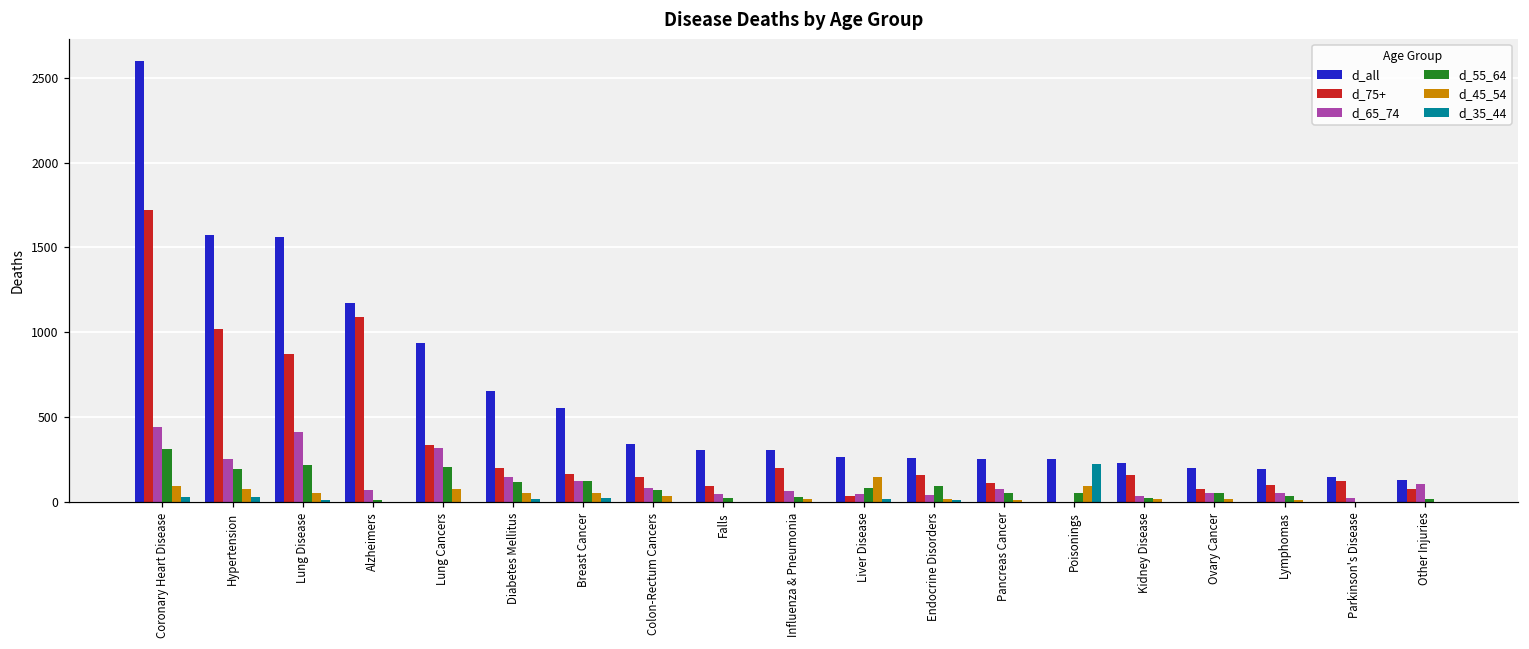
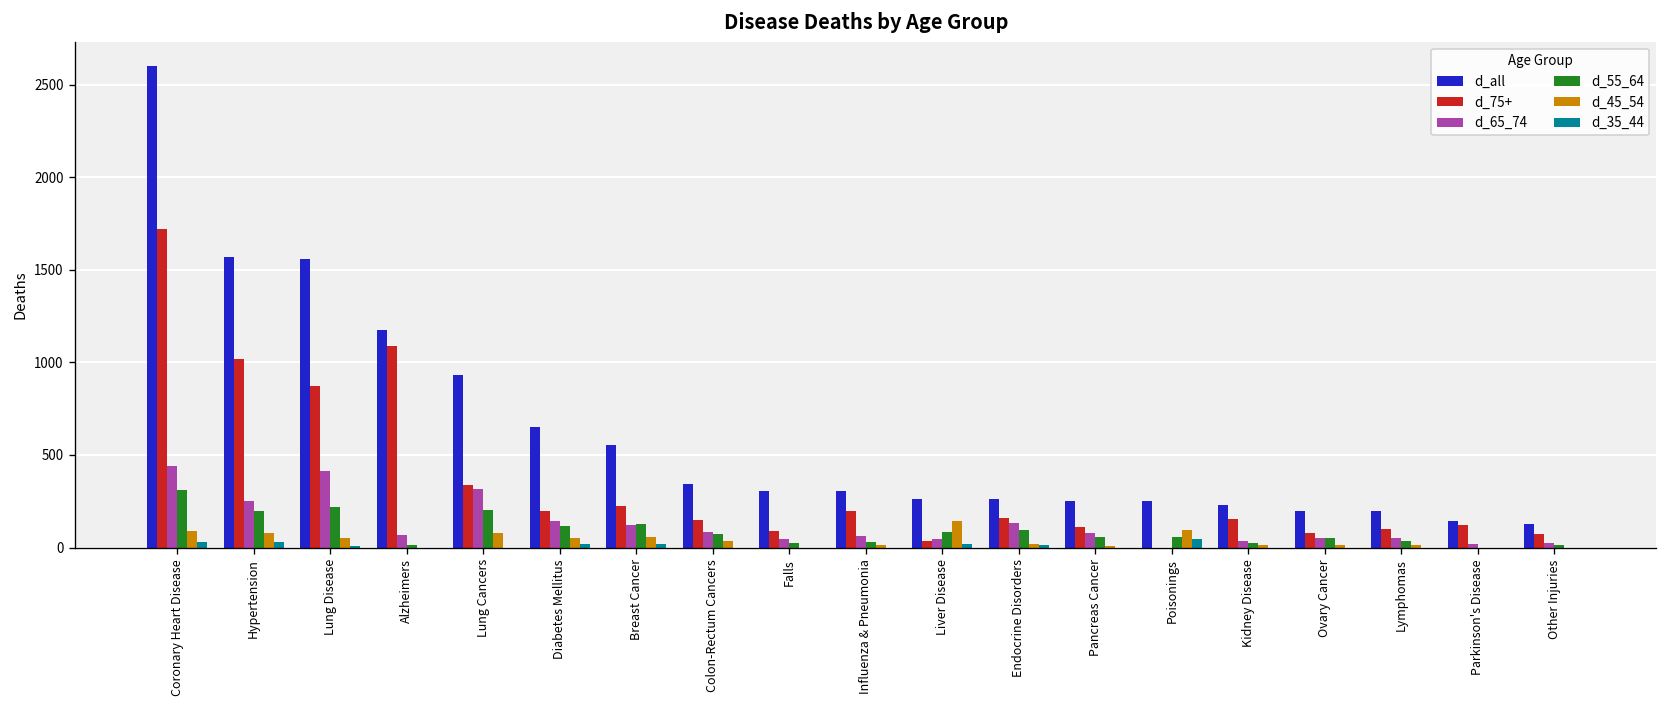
d_75+, Breast Cancer: 160 -> 230
d_65_74, Endocrine Disorders: 40 -> 130
d_35_44, Poisonings: 220 -> 50
d_65_74, Other Injuries: 100 -> 30
